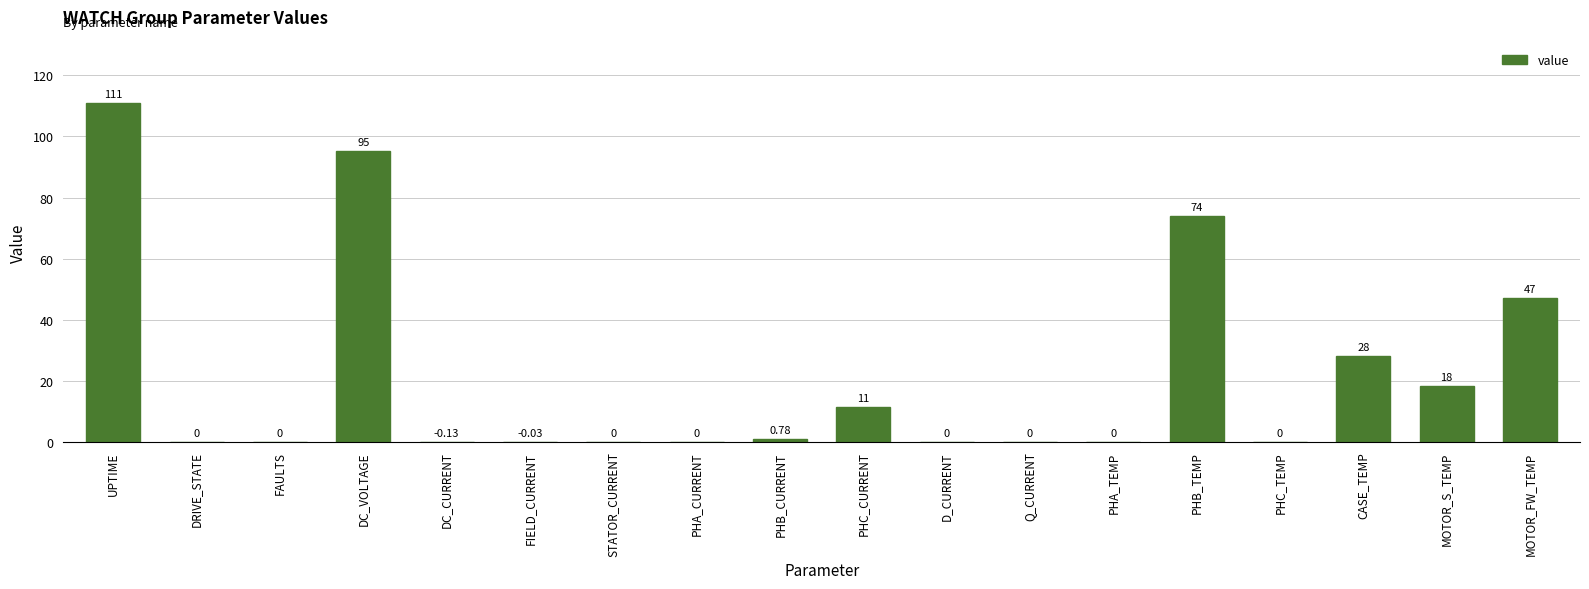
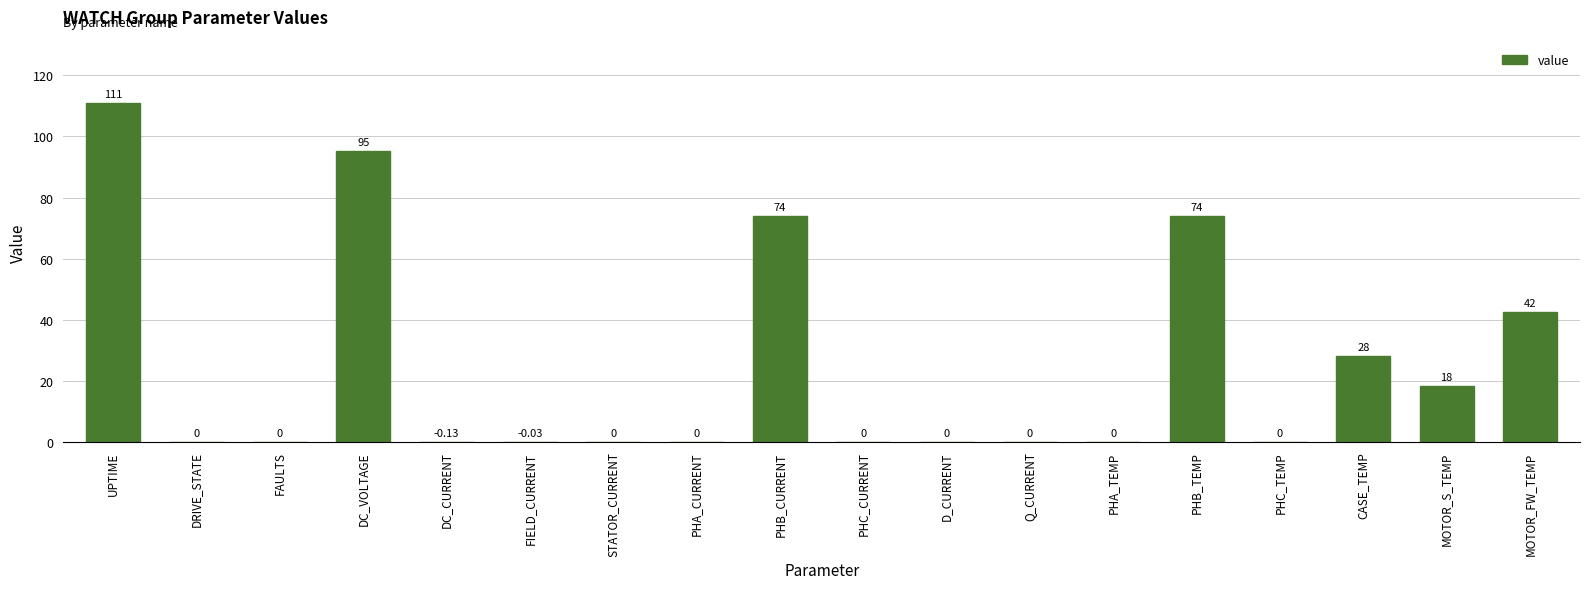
PHB_CURRENT: 0.78 -> 74
PHC_CURRENT: 11 -> 0
MOTOR_FW_TEMP: 47 -> 42
